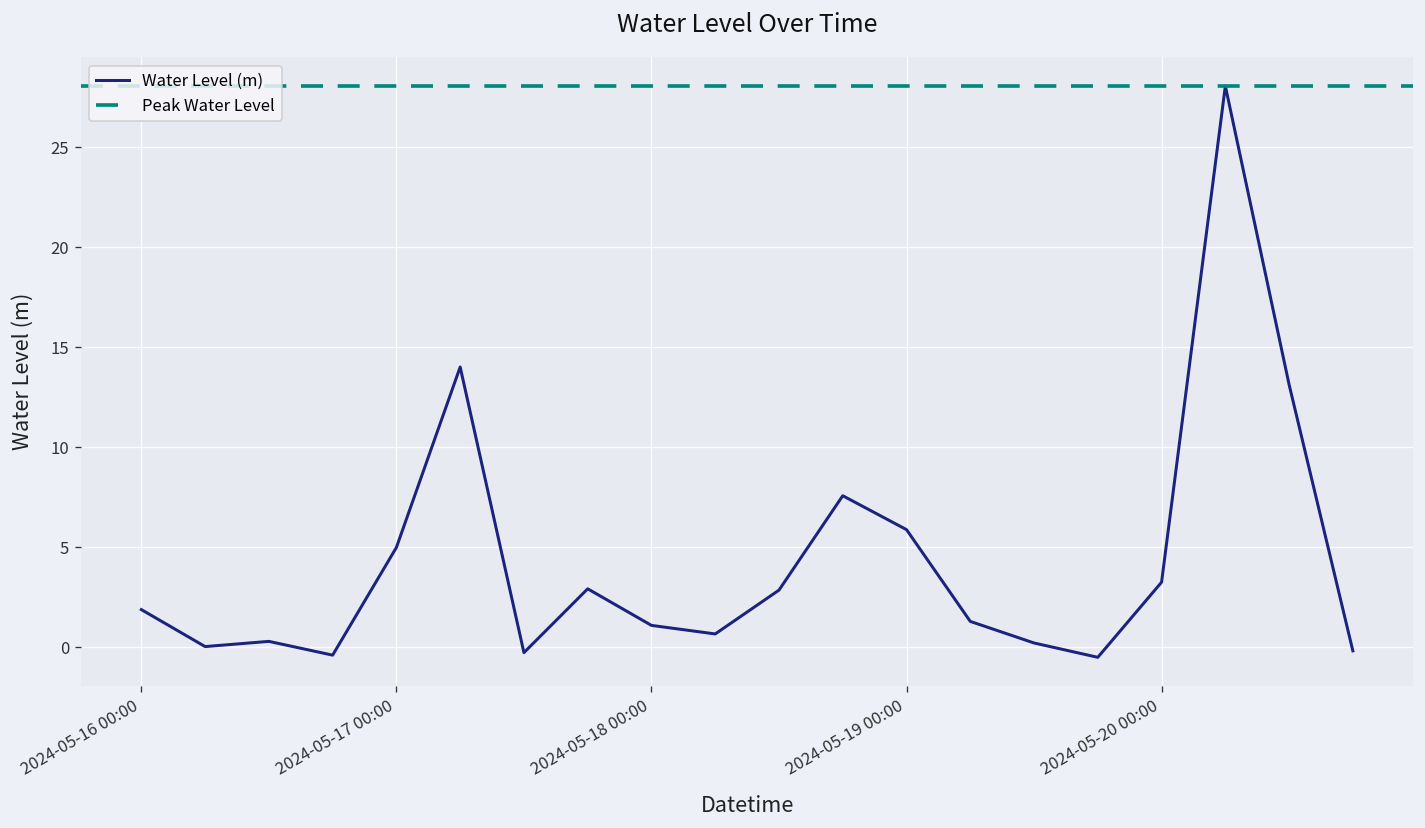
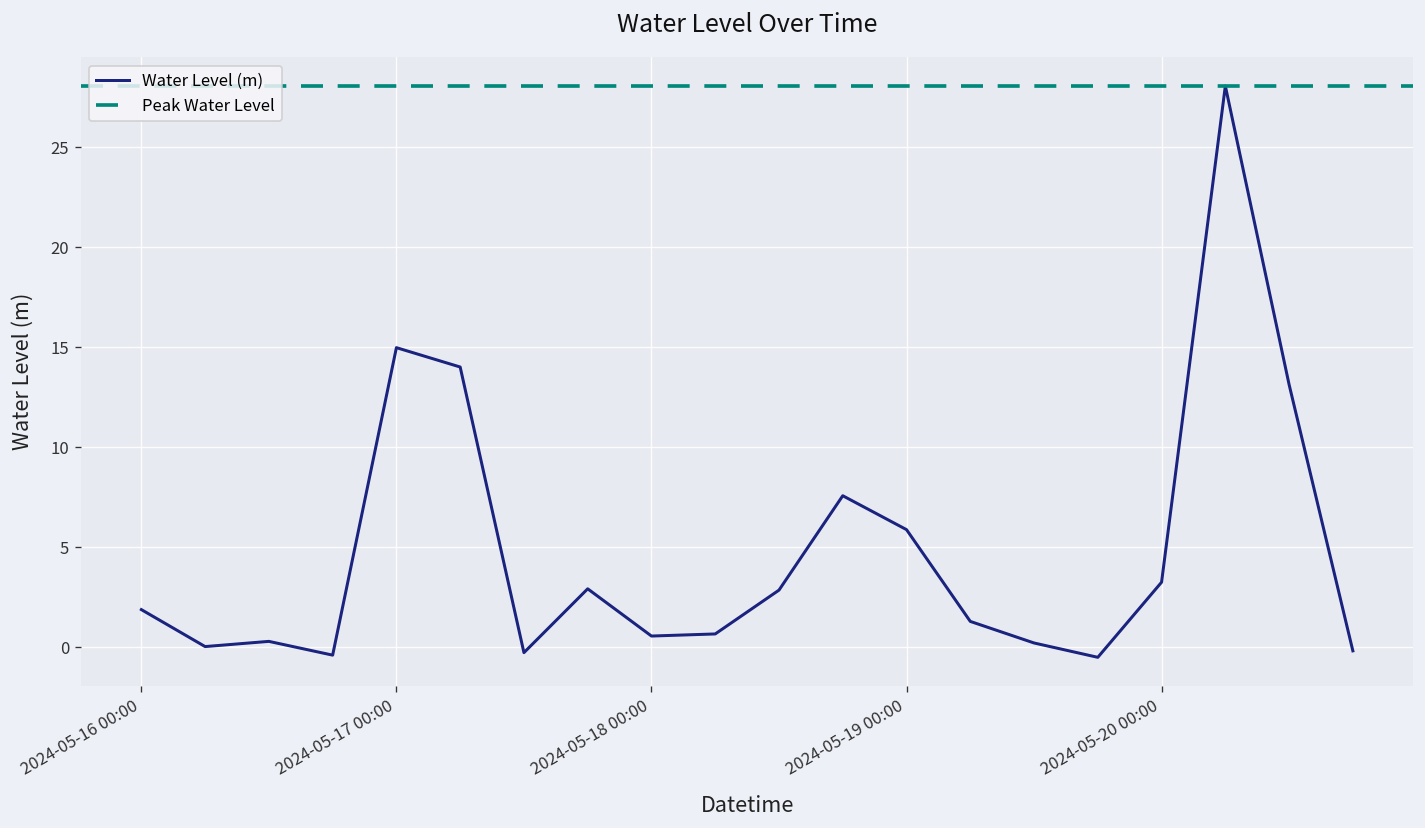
2024-05-17 00:00: 5.0 -> 15.0
2024-05-18 00:00: 1.1 -> 0.6
